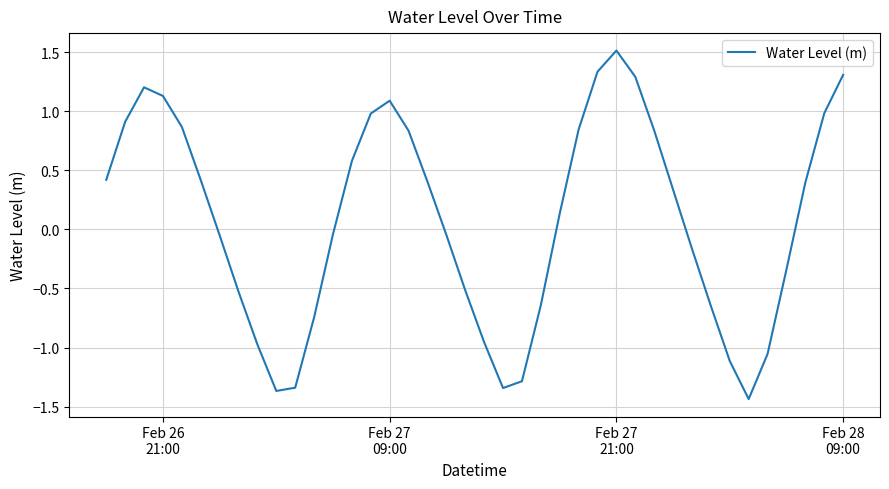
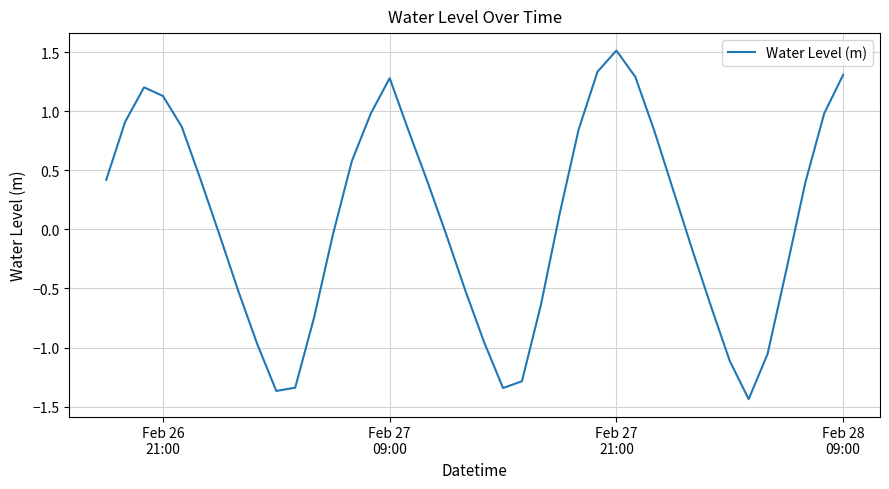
Feb 27 09:00: 1.09 -> 1.28
